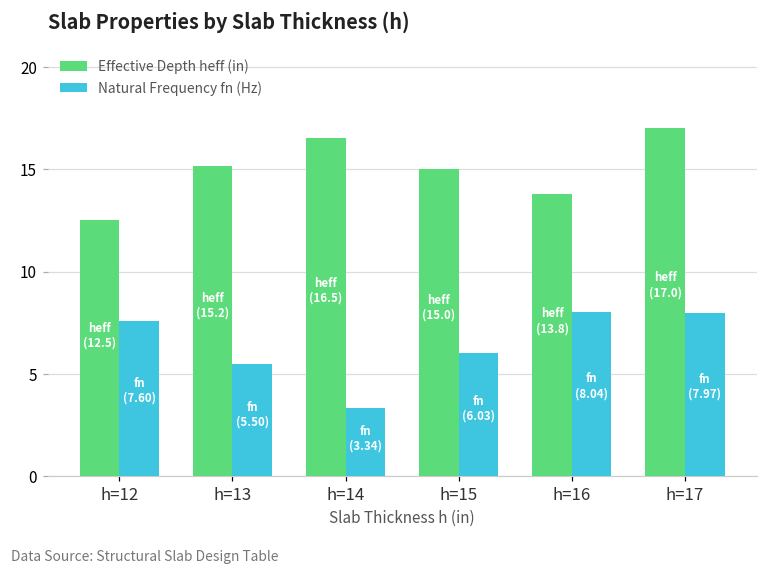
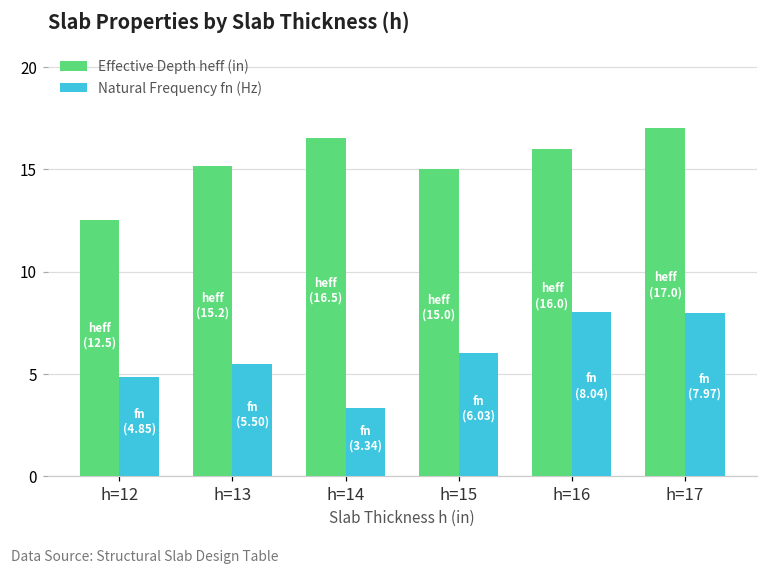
Natural Frequency fn (Hz), h=12: (7.60) -> (4.85)
Effective Depth heff (in), h=16: (13.8) -> (16.0)
